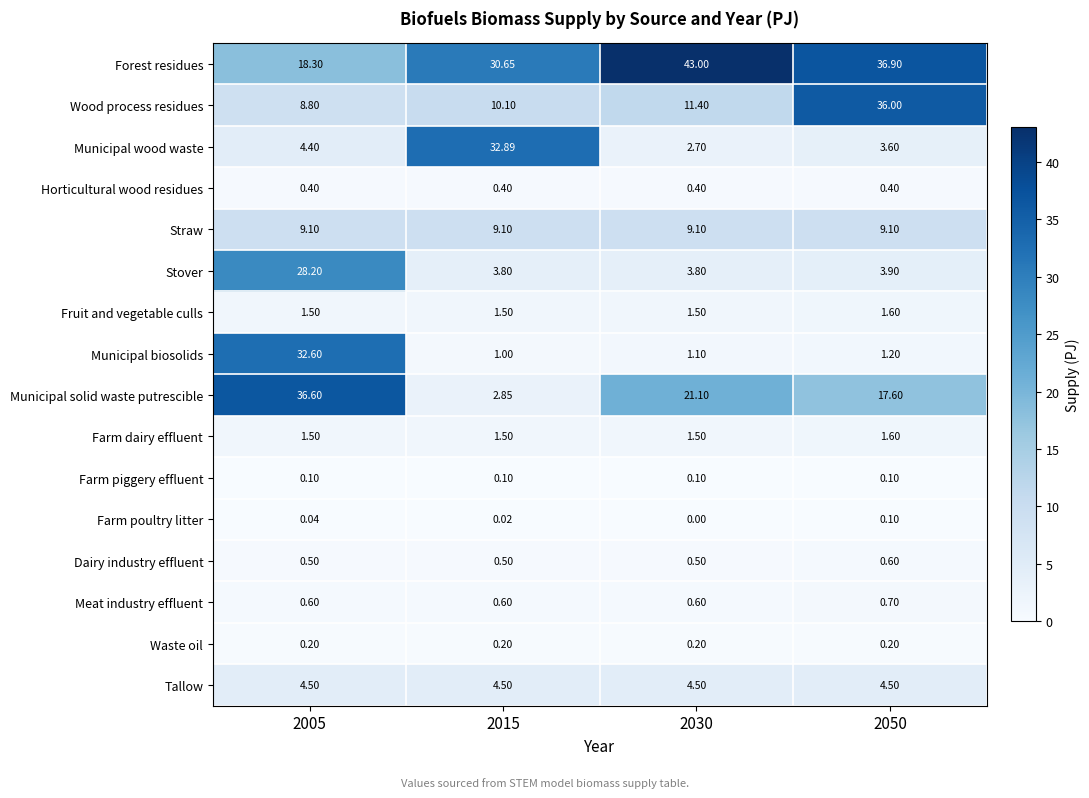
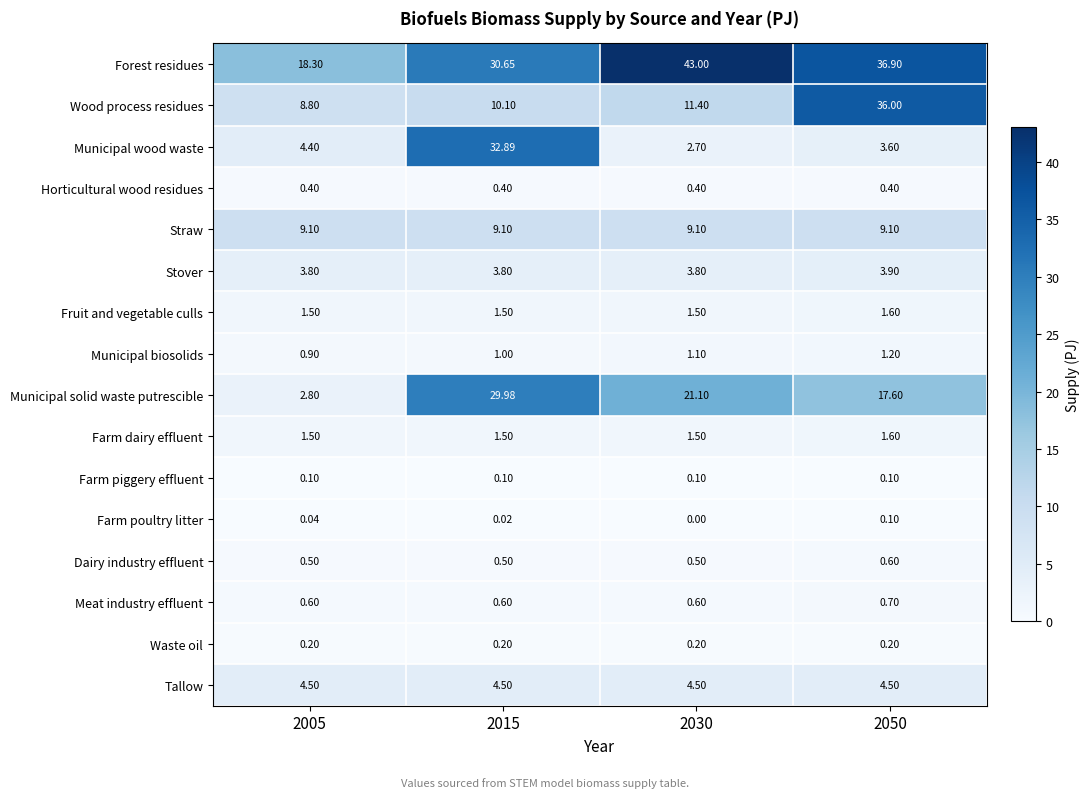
Stover, 2005: 28.20 -> 3.80
Municipal biosolids, 2005: 32.60 -> 0.90
Municipal solid waste putrescible, 2005: 36.60 -> 2.80
Municipal solid waste putrescible, 2015: 2.85 -> 29.98
